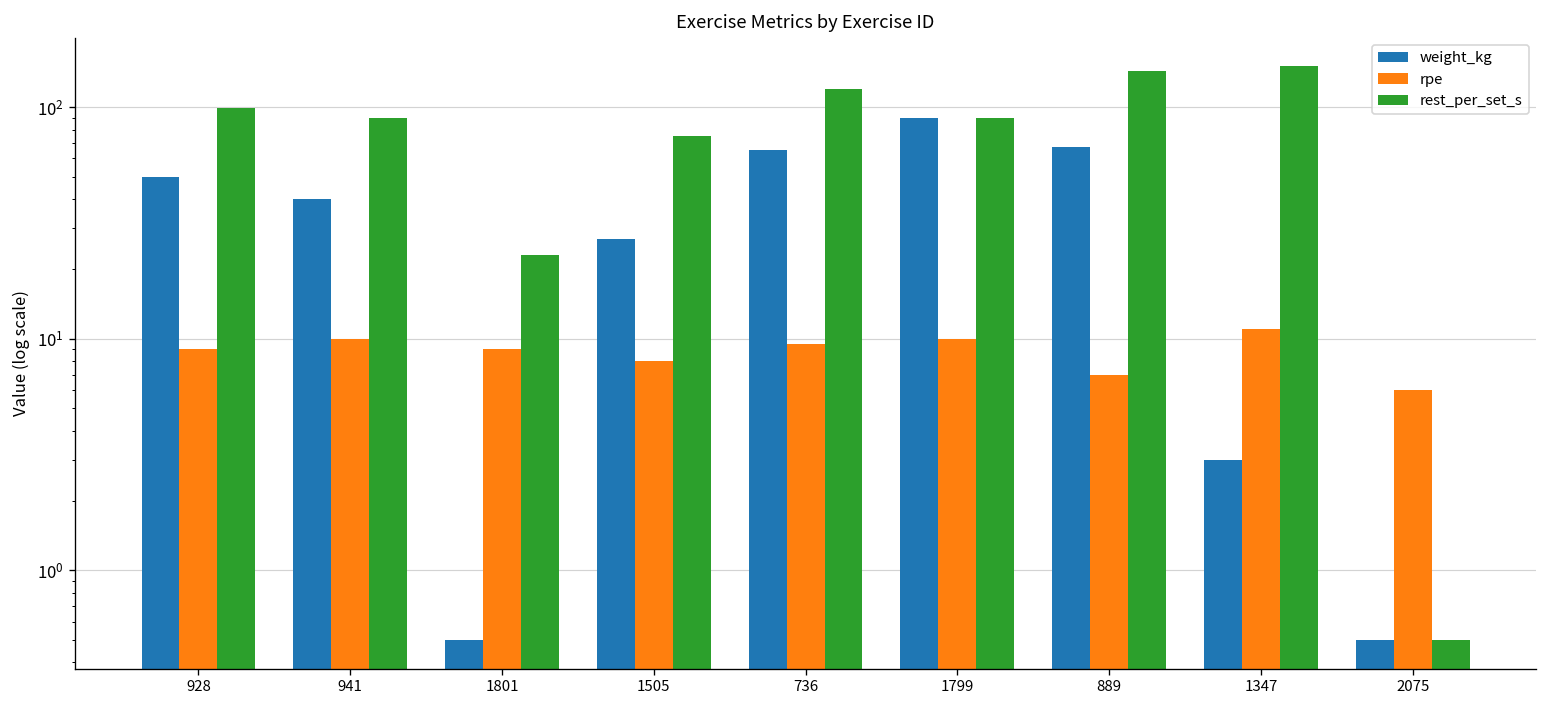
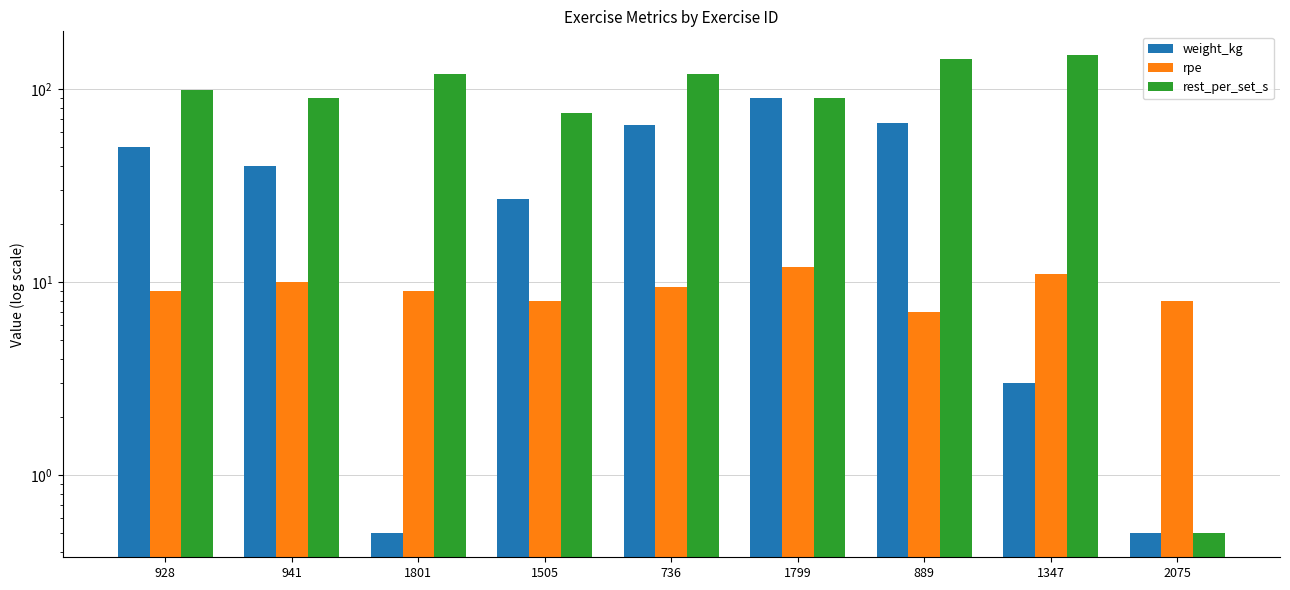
rest_per_set_s, 1801: 23 -> 120
rpe, 1799: 10 -> 12
rpe, 2075: 6 -> 8
